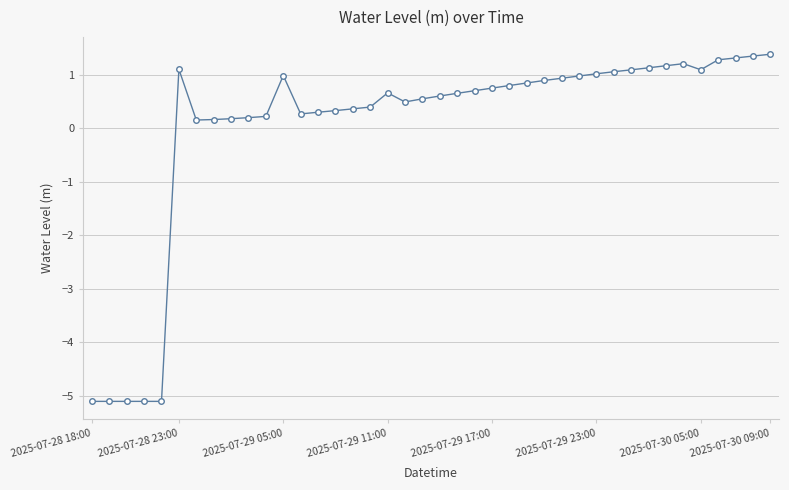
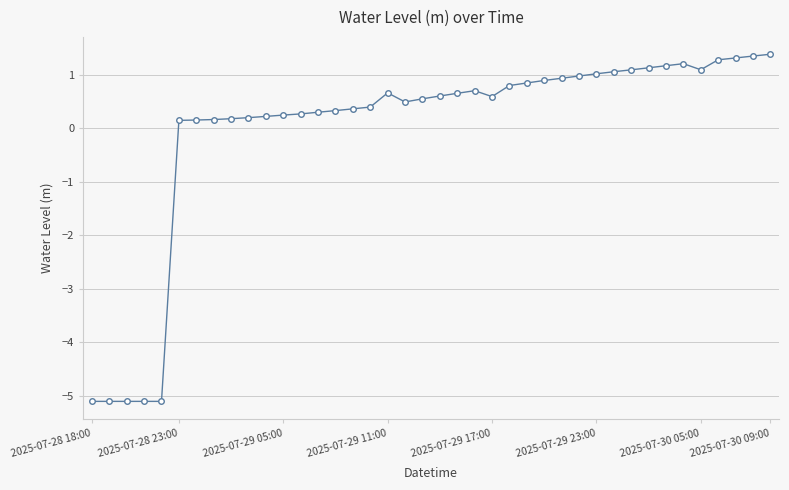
2025-07-28 23:00: 1.1 -> 0.1
2025-07-29 05:00: 1.0 -> 0.2
2025-07-29 17:00: 0.8 -> 0.6
